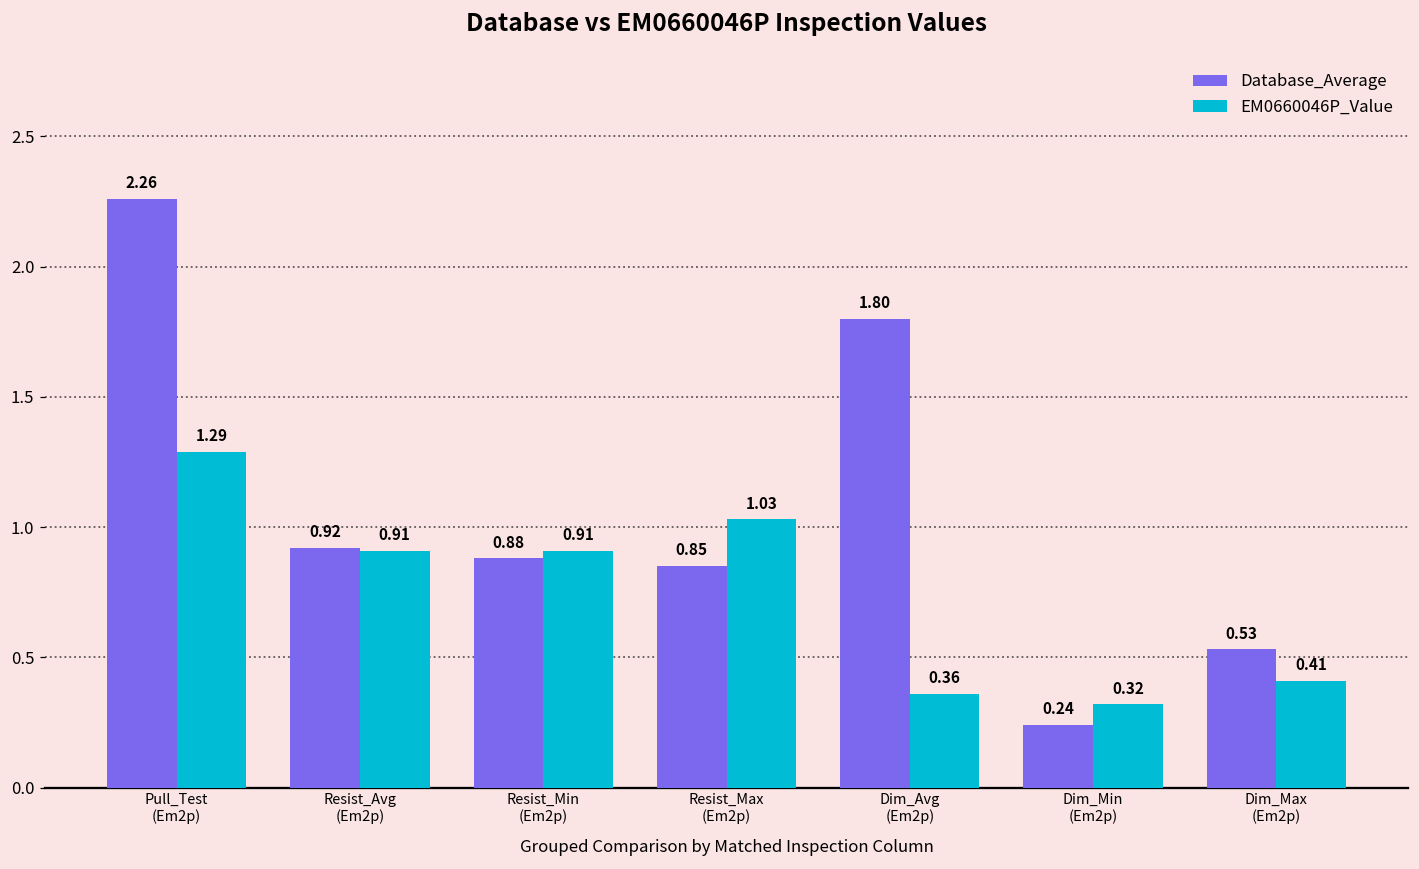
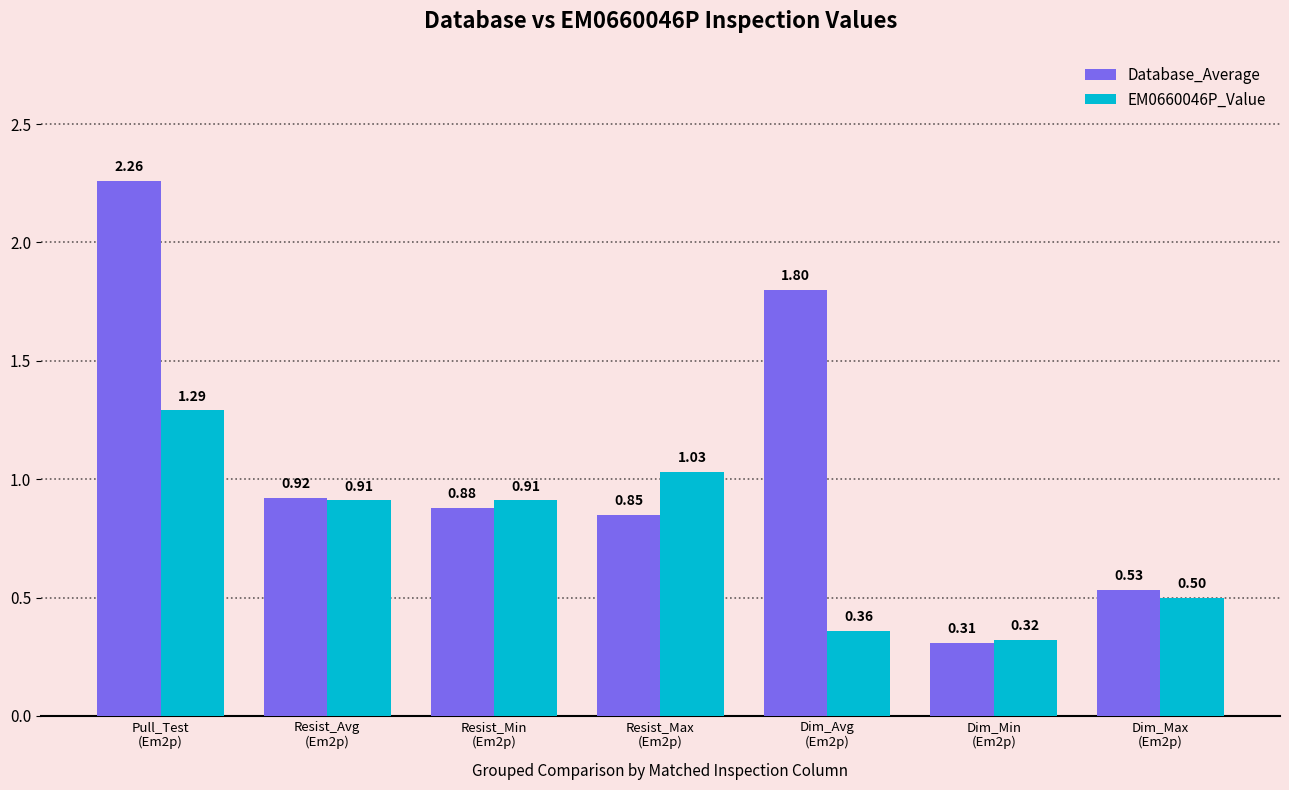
Database_Average, Dim_Min (Em2p): 0.24 -> 0.31
EM0660046P_Value, Dim_Max (Em2p): 0.41 -> 0.50
